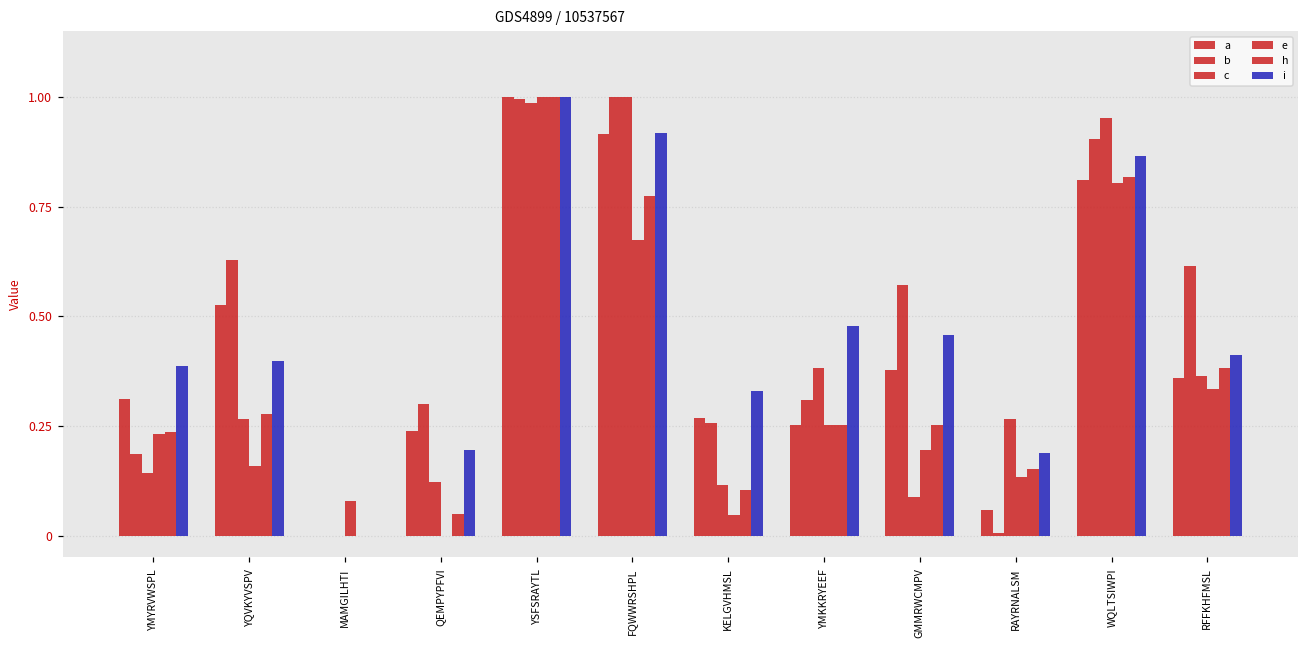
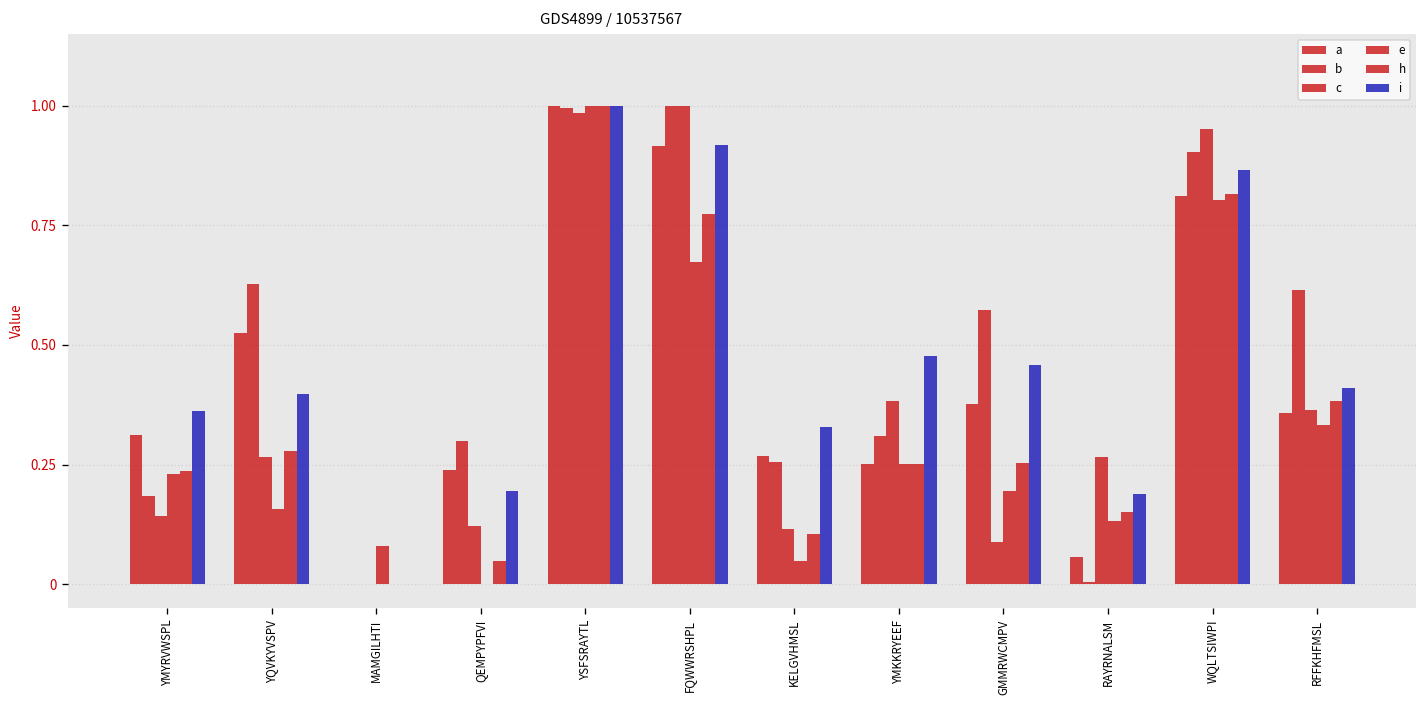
i, YMYRVWSPL: 0.39 -> 0.36
